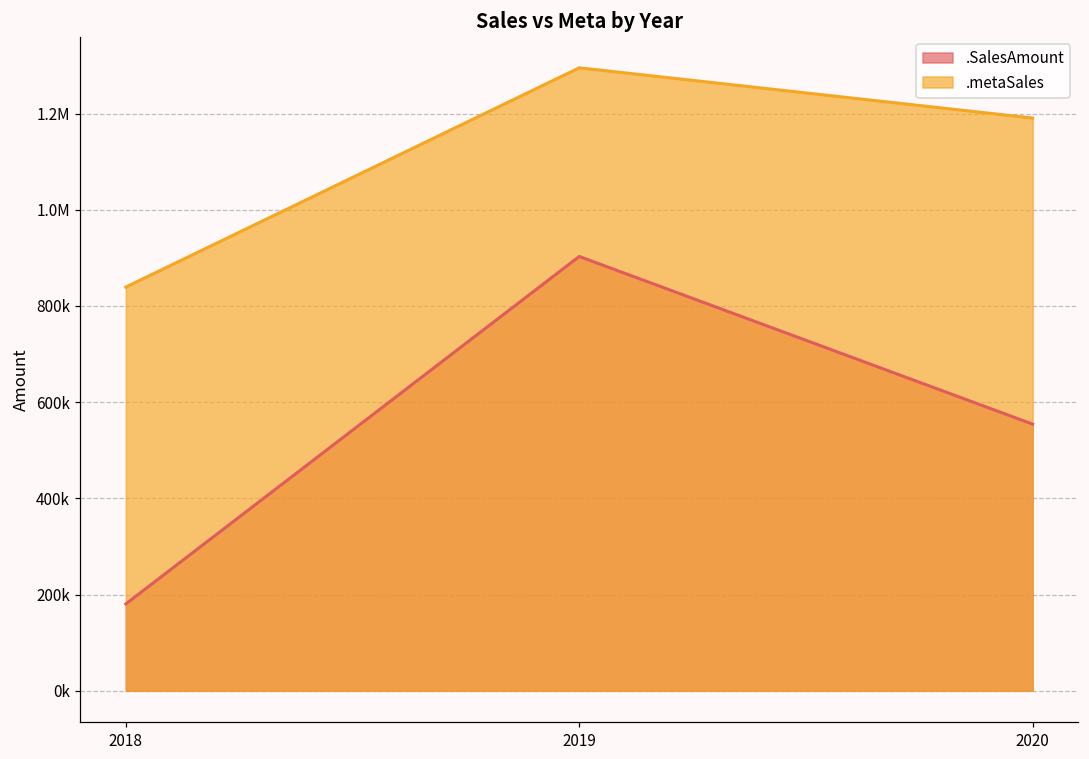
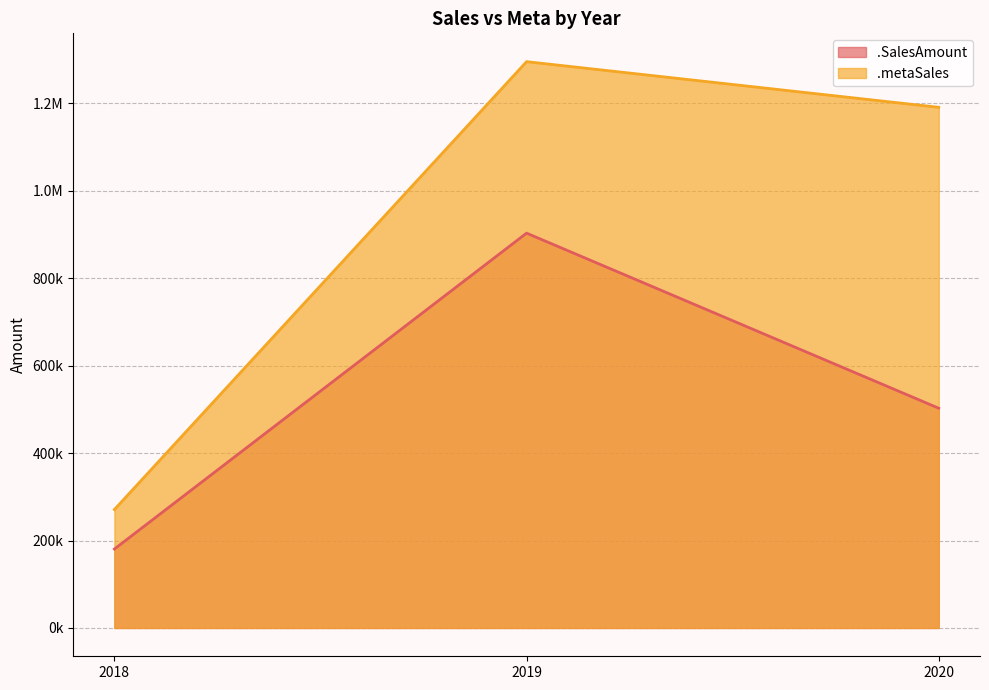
.metaSales, 2018: 840000 -> 270000
.SalesAmount, 2020: 550000 -> 500000
